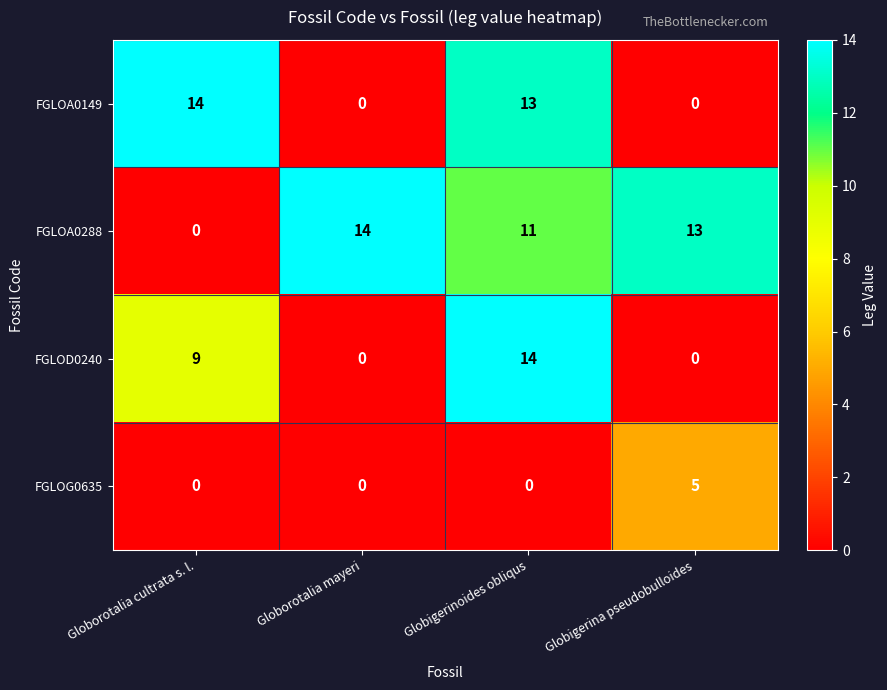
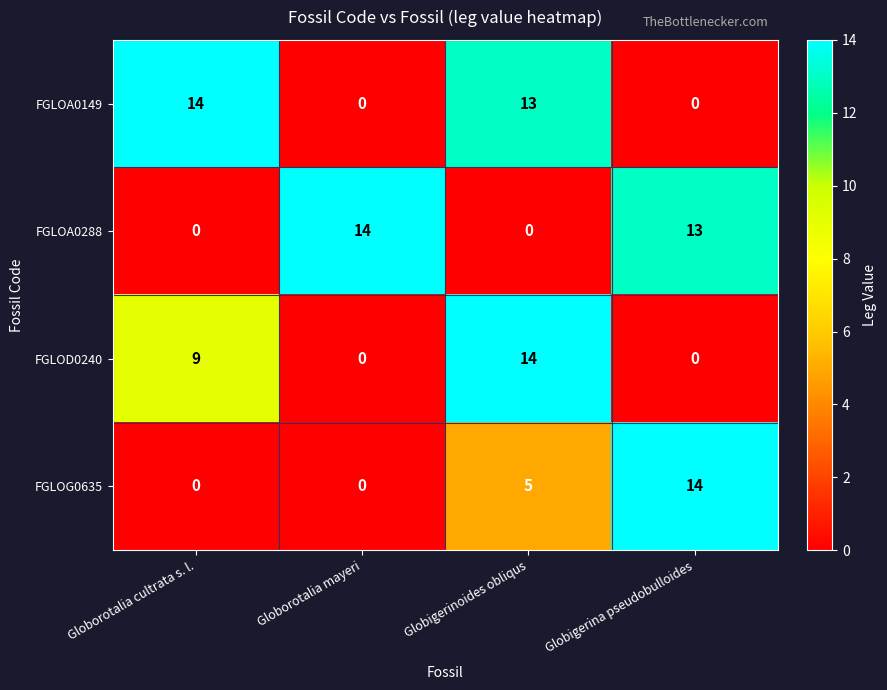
FGLOA0288, Globigerinoides obliqus: 11 -> 0
FGLOG0635, Globigerinoides obliqus: 0 -> 5
FGLOG0635, Globigerina pseudobulloides: 5 -> 14
